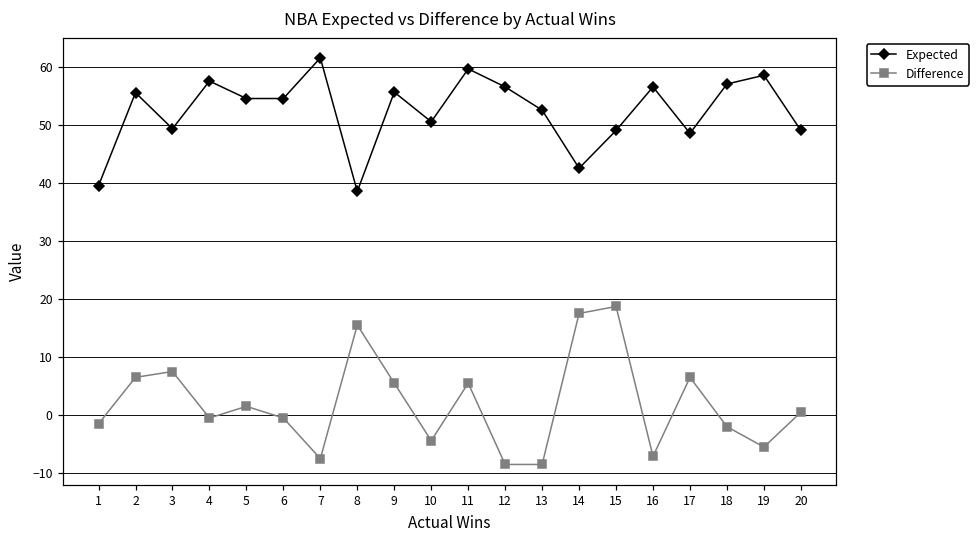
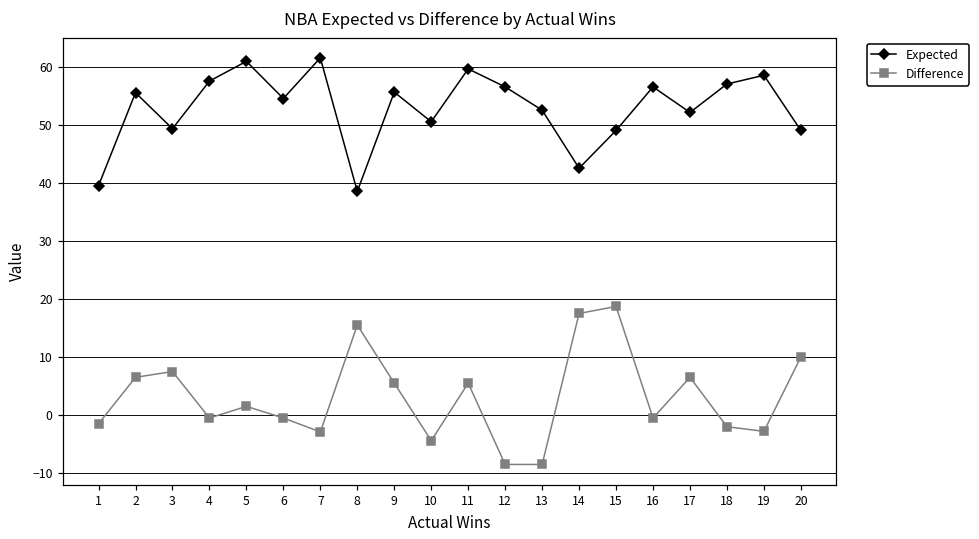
Expected, 5: 55 -> 61
Difference, 7: -8 -> -3
Difference, 16: -7 -> -1
Expected, 17: 49 -> 52
Difference, 19: -6 -> -3
Difference, 20: 1 -> 10
